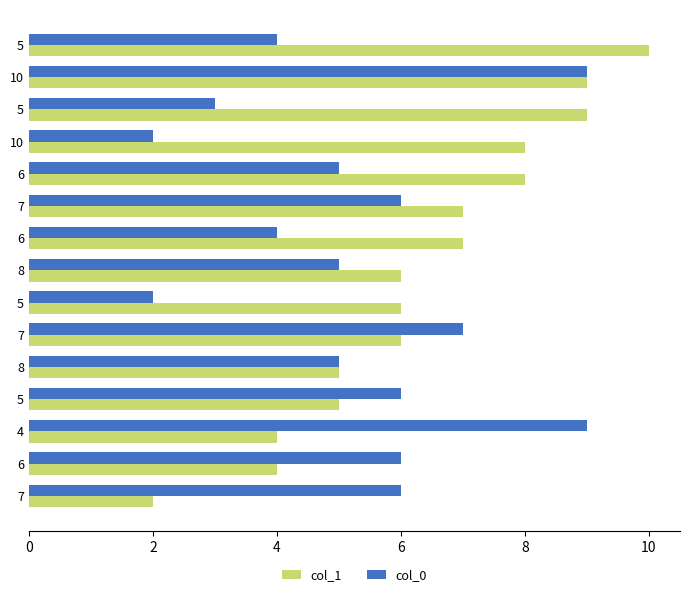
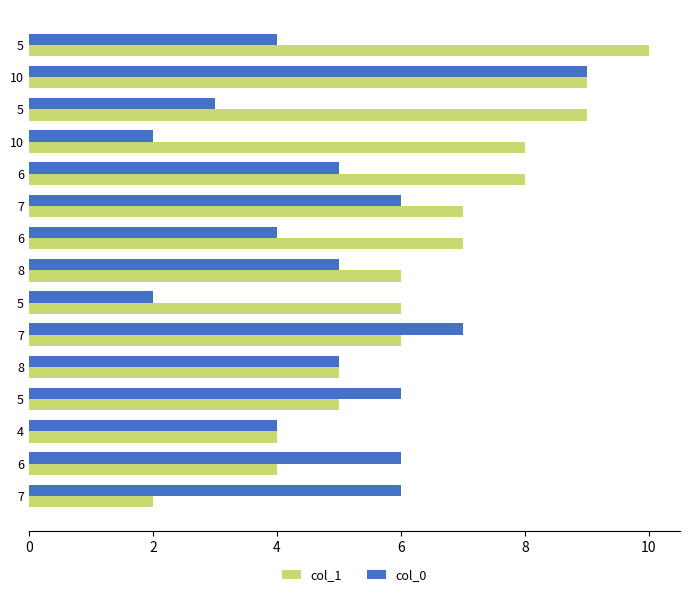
col_0, 4: 9 -> 4
